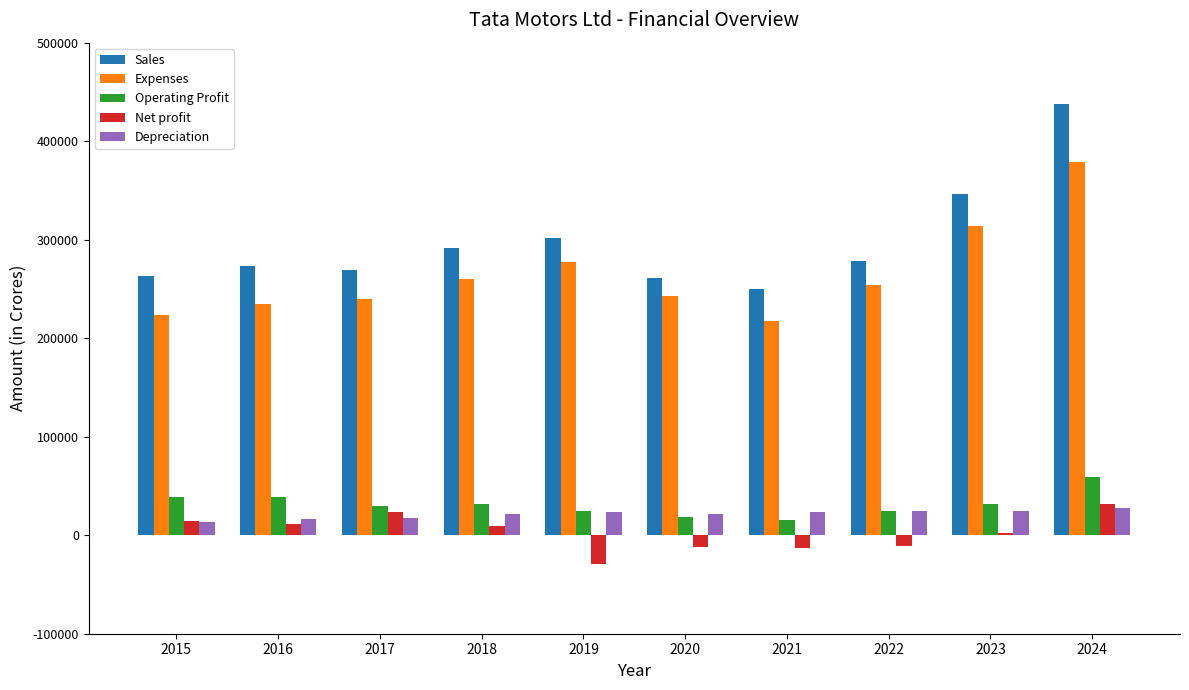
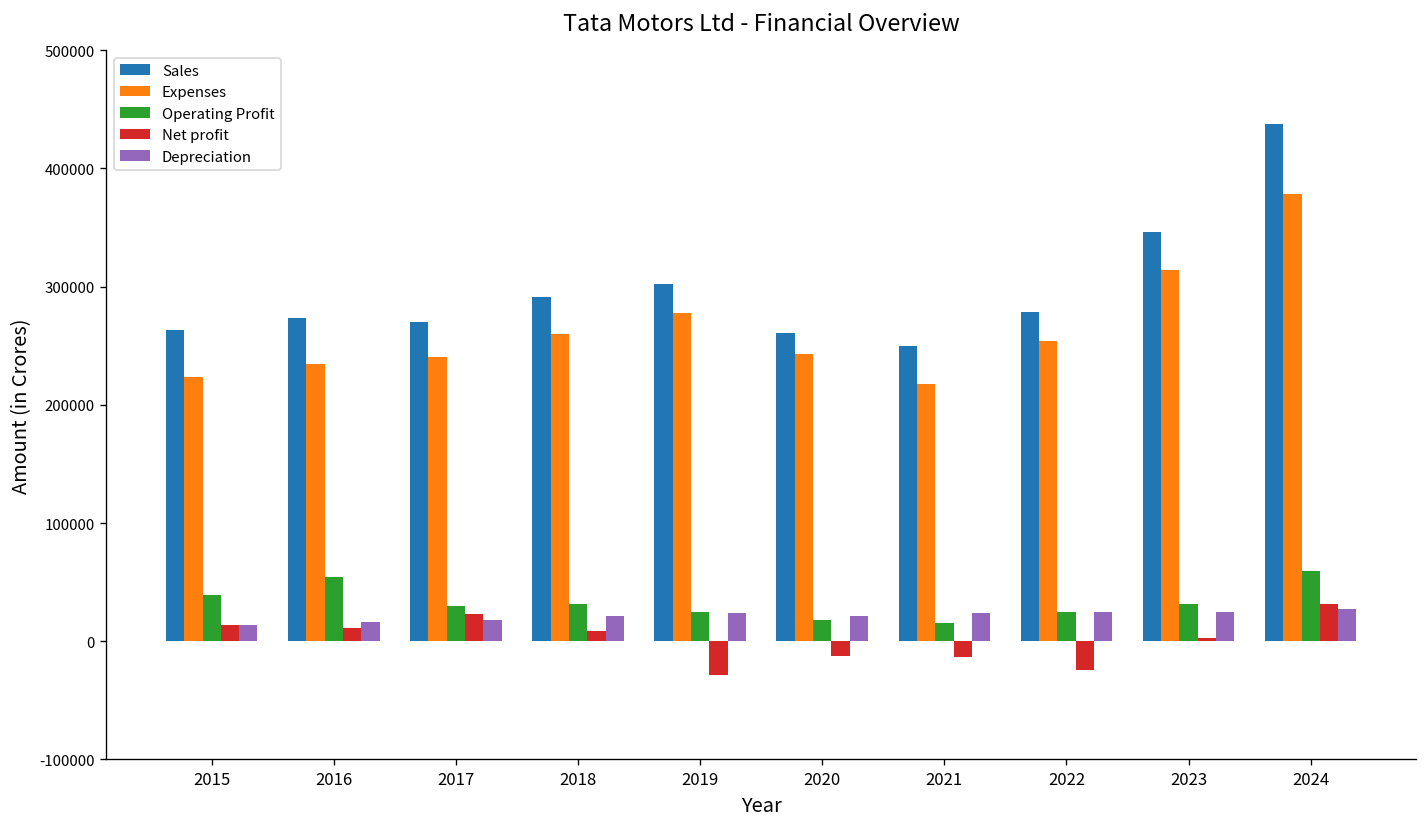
Operating Profit, 2016: 40000 -> 50000
Net profit, 2022: -10000 -> -20000
